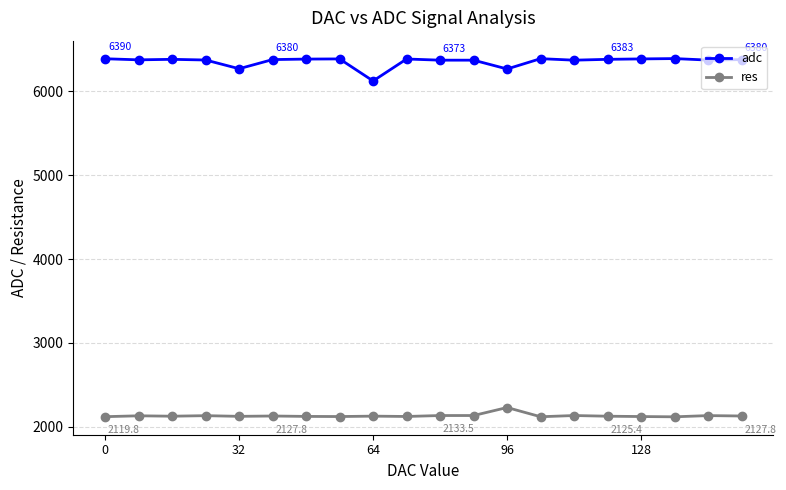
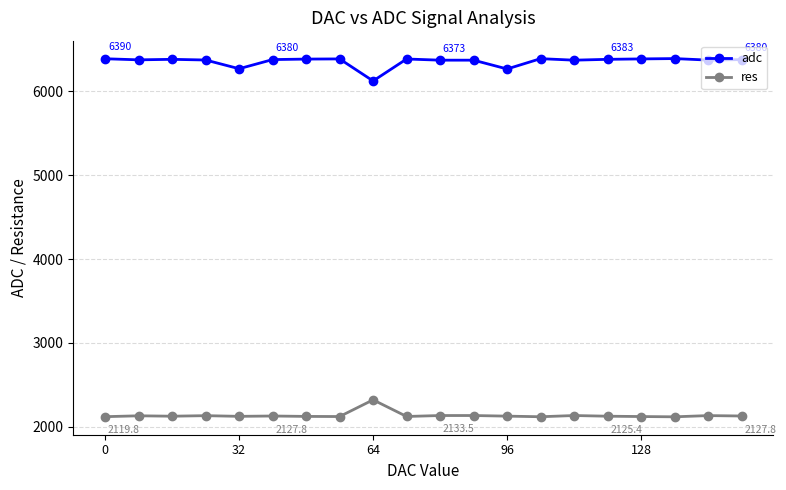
res, 64: 2100 -> 2300
res, 96: 2200 -> 2100
